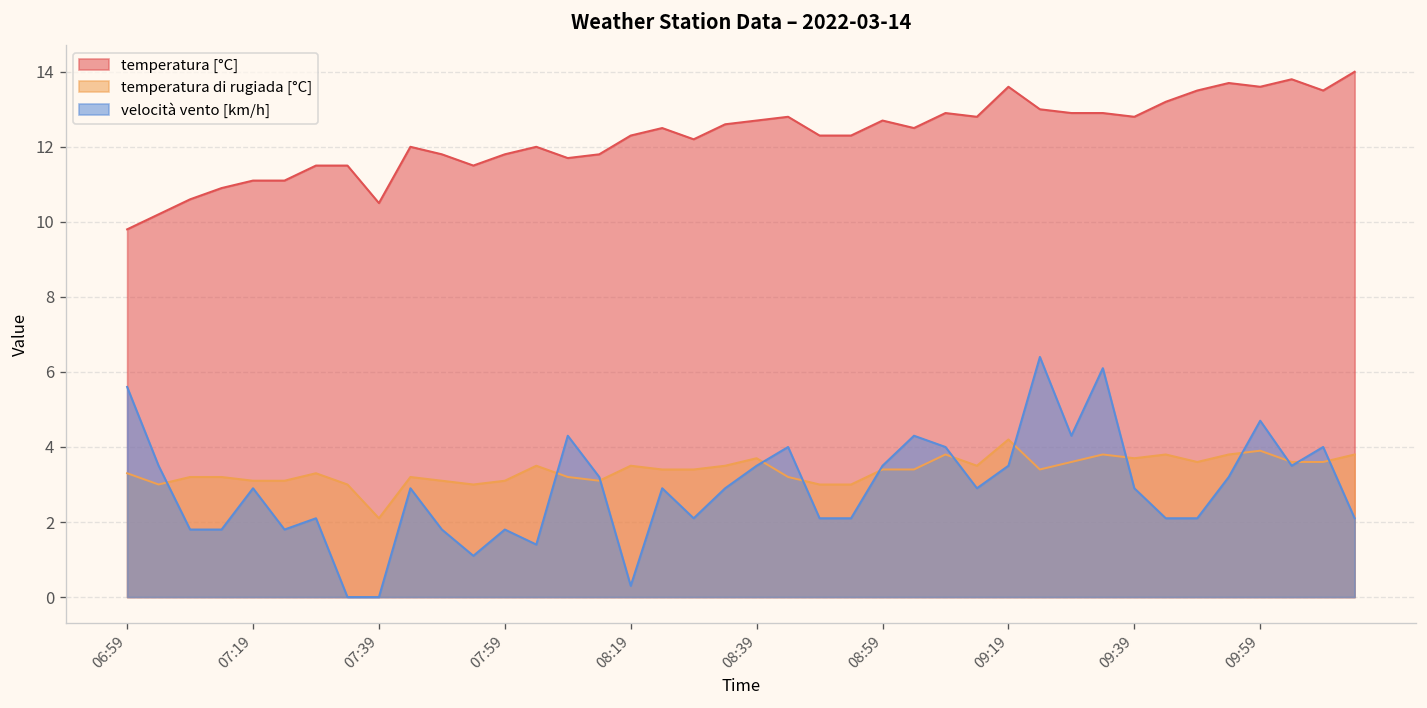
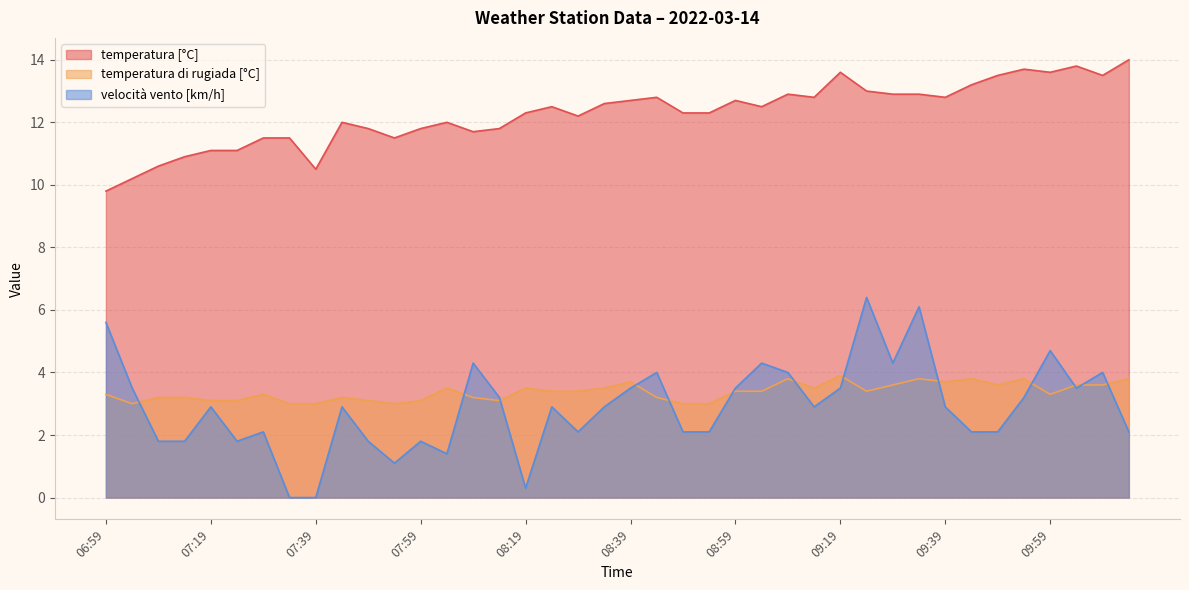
temperatura di rugiada [°C], 07:39: 2.1 -> 3.0
temperatura di rugiada [°C], 09:19: 4.2 -> 3.9
temperatura di rugiada [°C], 09:59: 3.9 -> 3.3
